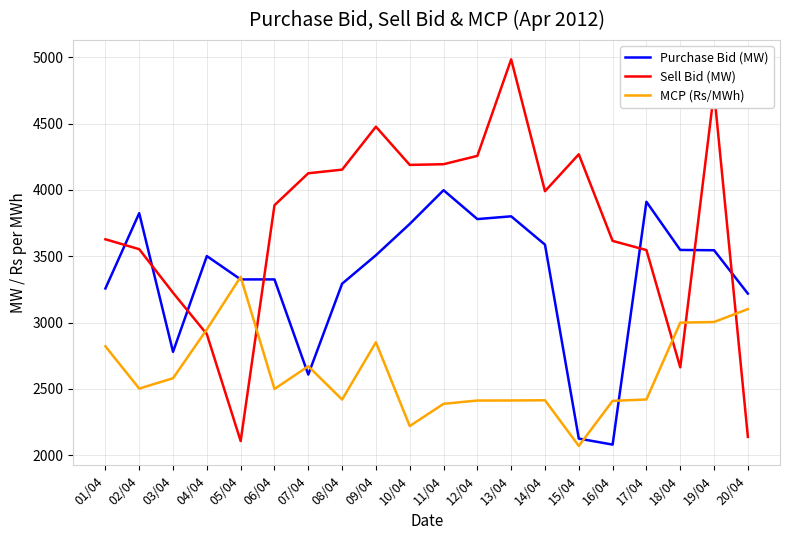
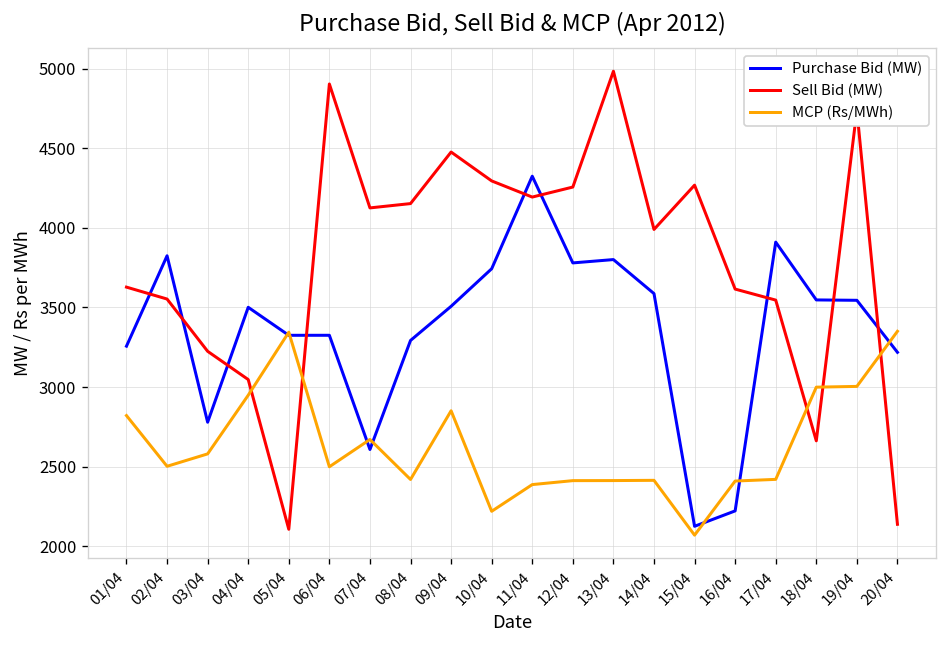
Sell Bid (MW), 04/04: 2910 -> 3050
Sell Bid (MW), 06/04: 3880 -> 4900
Sell Bid (MW), 10/04: 4190 -> 4290
Purchase Bid (MW), 11/04: 4000 -> 4320
Purchase Bid (MW), 16/04: 2080 -> 2220
MCP (Rs/MWh), 20/04: 3100 -> 3350
